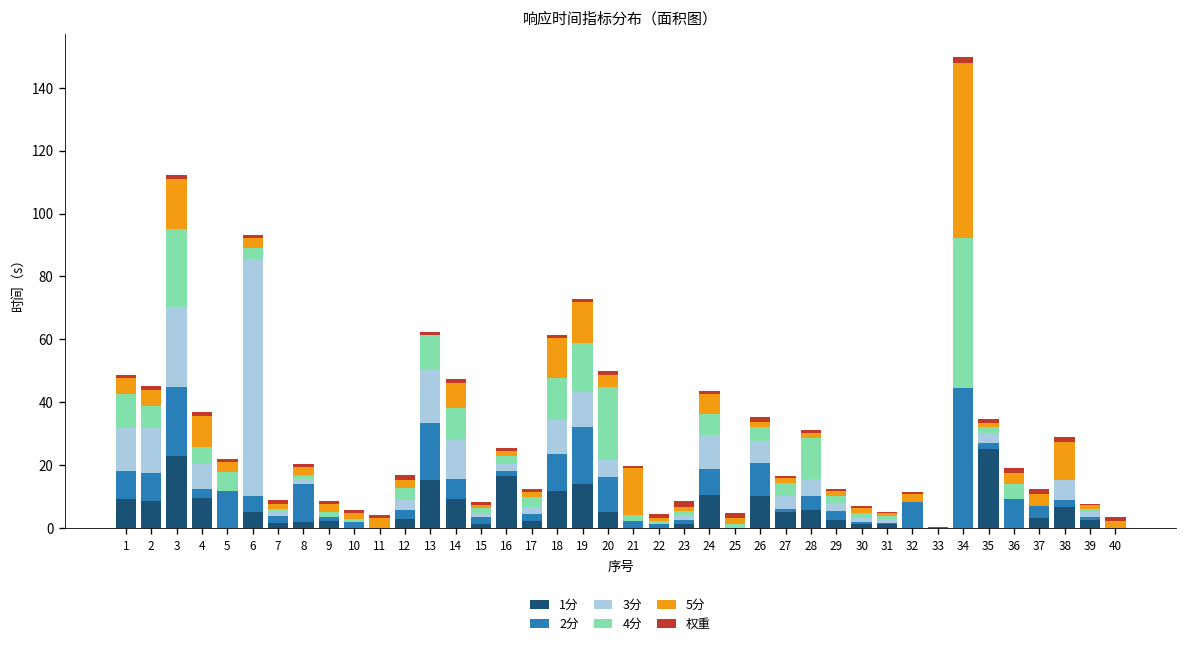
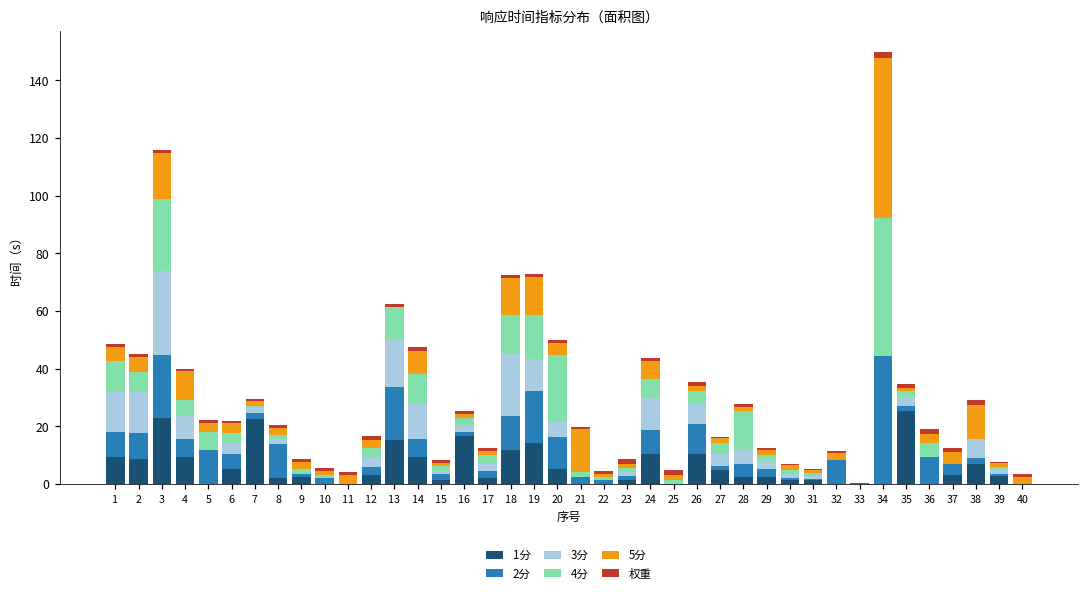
3分, 3: 25 -> 29
2分, 4: 3 -> 6
3分, 6: 75 -> 4
1分, 7: 2 -> 23
3分, 18: 11 -> 21
1分, 28: 6 -> 2
